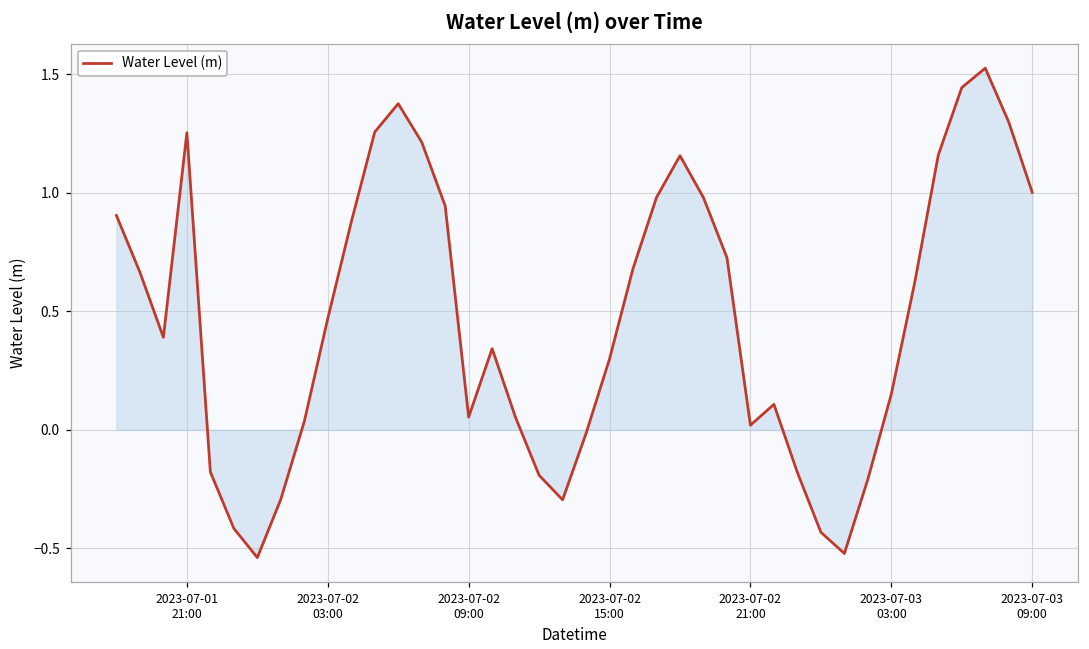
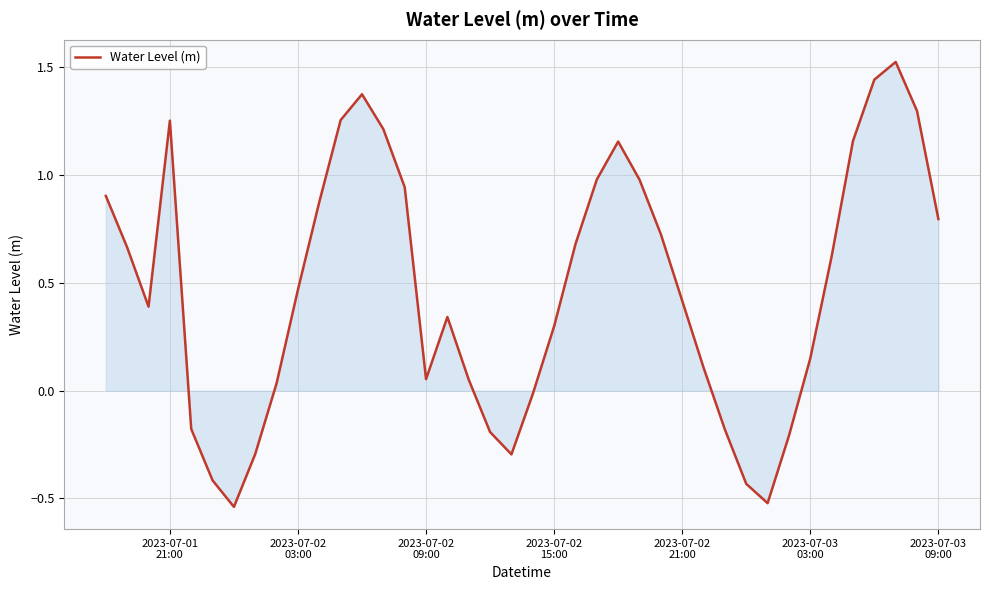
Water Level (m), 2023-07-02 21:00: 0.02 -> 0.42
Water Level (m), 2023-07-03 09:00: 1.00 -> 0.80
